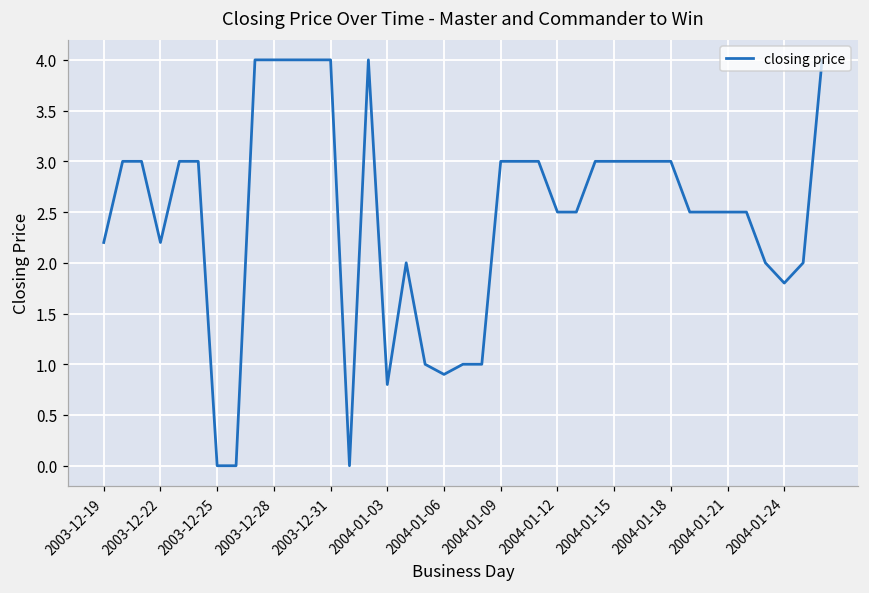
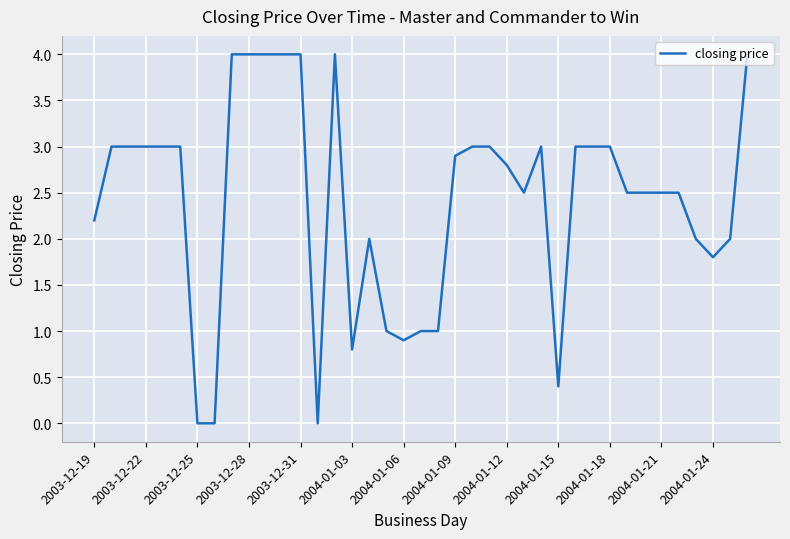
2003-12-22: 2.2 -> 3.0
2004-01-09: 3.0 -> 2.9
2004-01-12: 2.5 -> 2.8
2004-01-15: 3.0 -> 0.4
